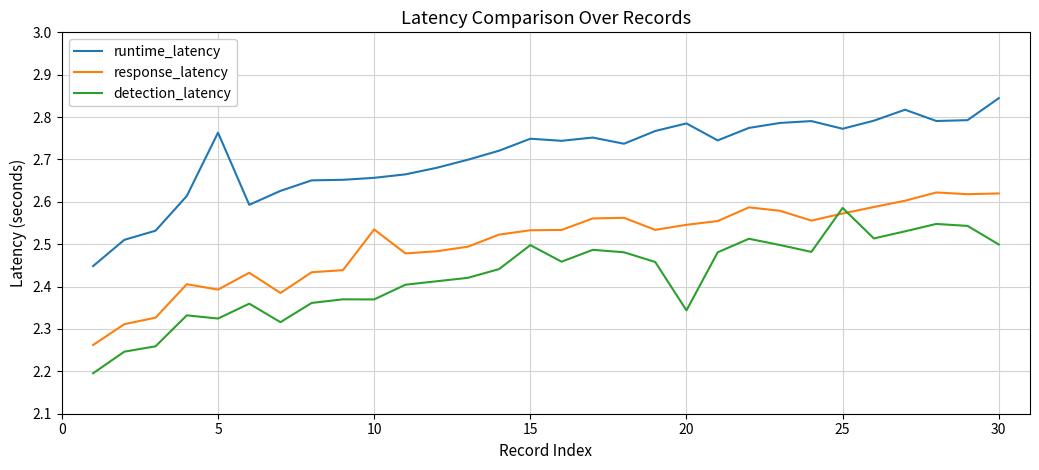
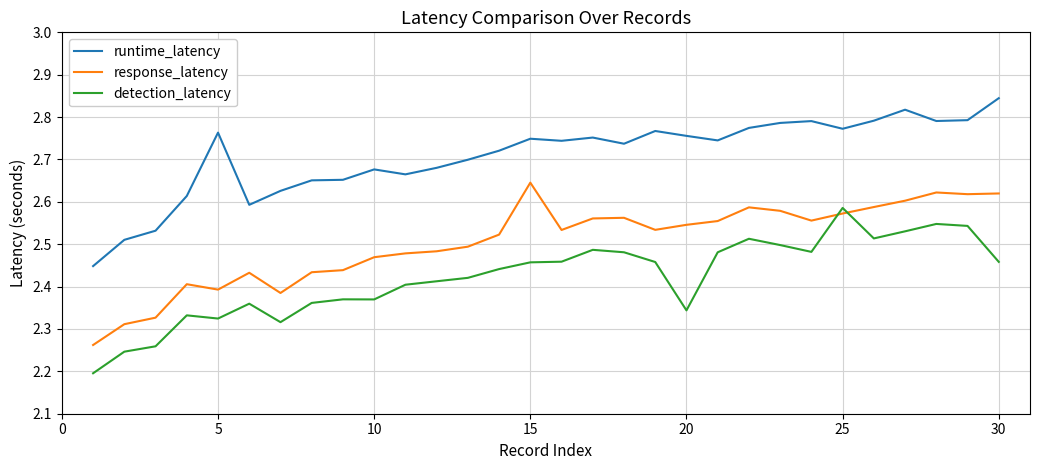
runtime_latency, 10: 2.66 -> 2.68
response_latency, 10: 2.53 -> 2.47
response_latency, 15: 2.53 -> 2.65
detection_latency, 15: 2.50 -> 2.46
runtime_latency, 20: 2.79 -> 2.76
detection_latency, 30: 2.50 -> 2.46
